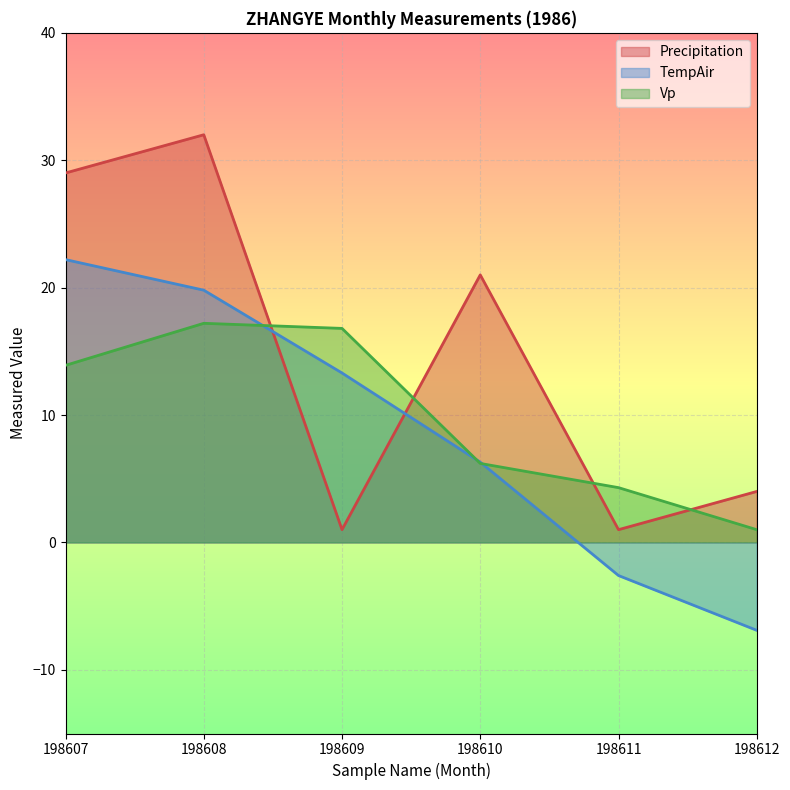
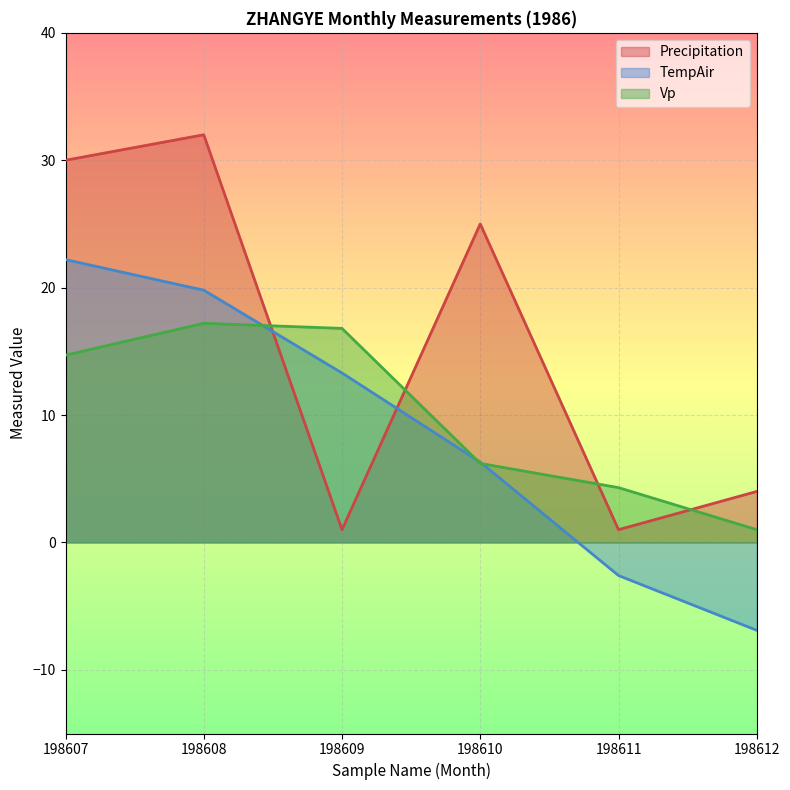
Precipitation, 198607: 29 -> 30
Vp, 198607: 13.9 -> 14.7
Precipitation, 198610: 21 -> 25
